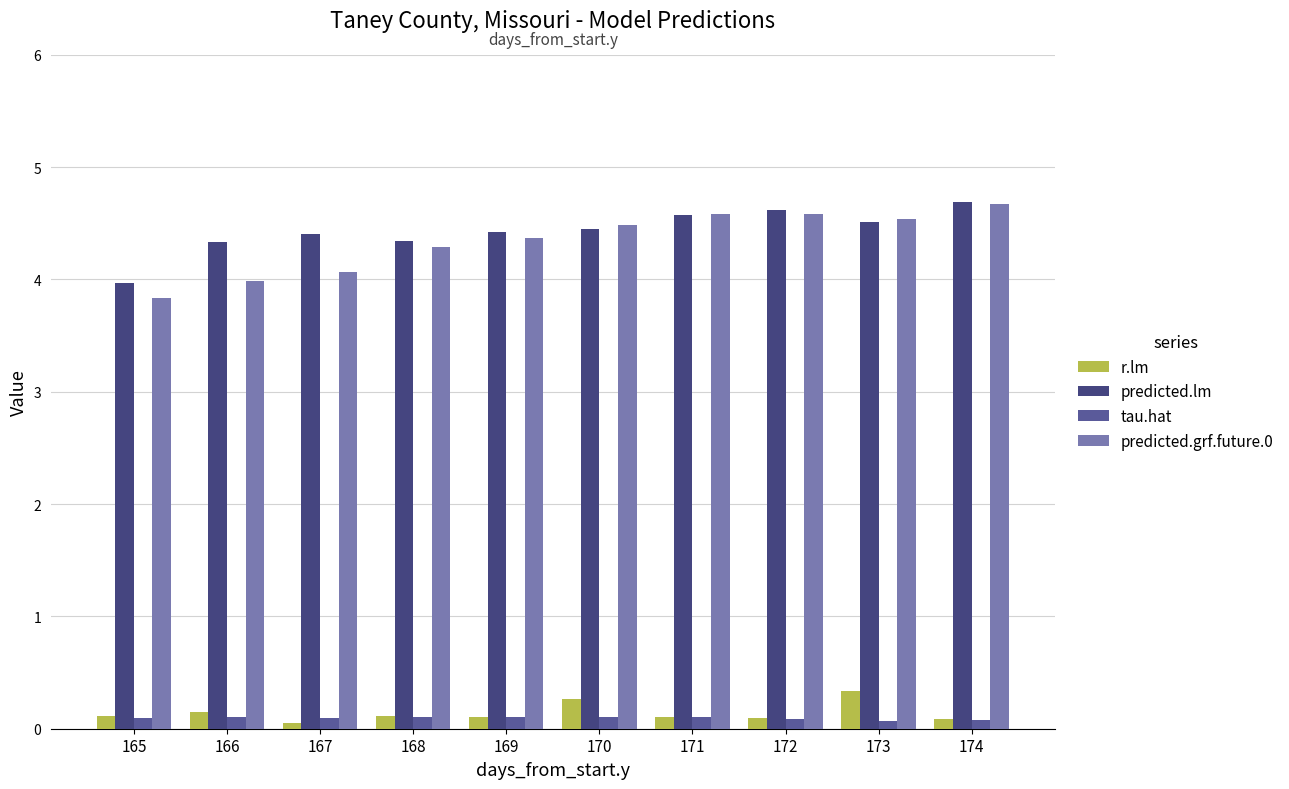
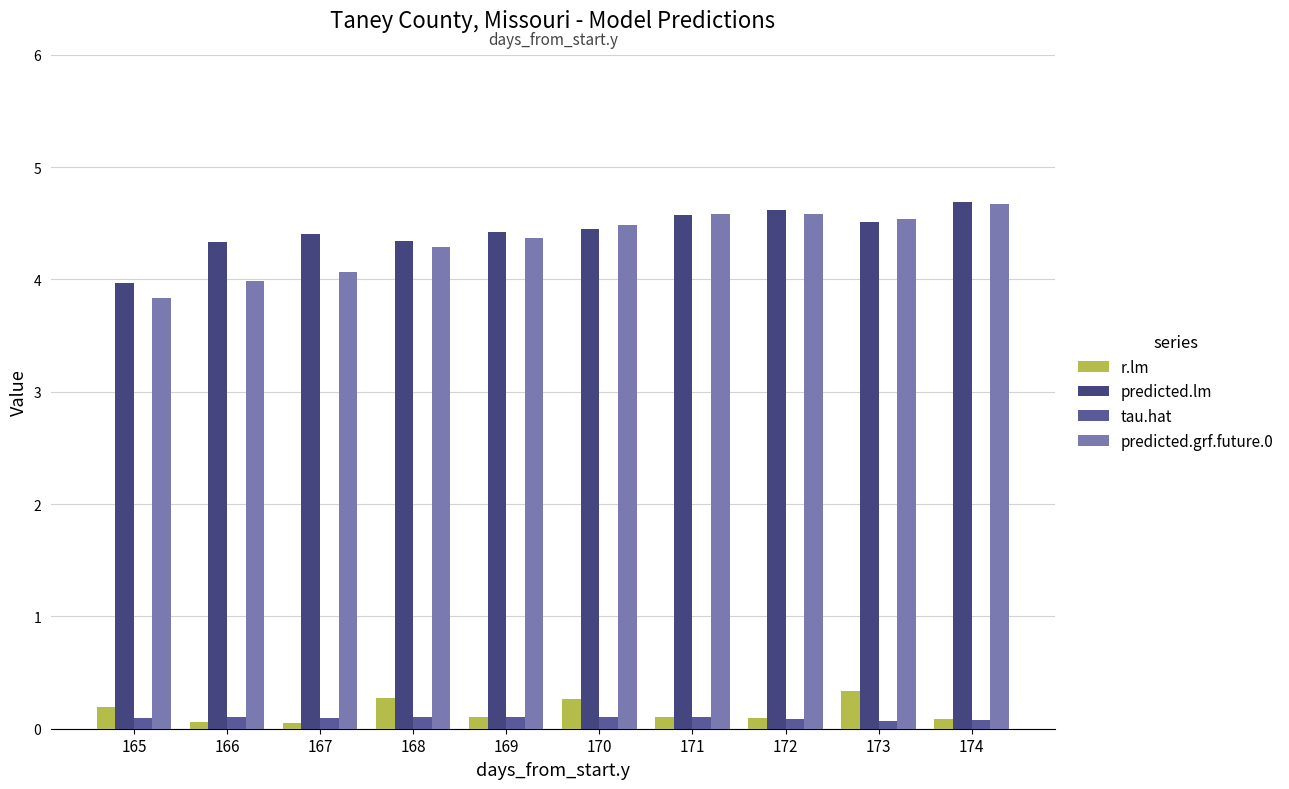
r.lm, 165: 0.11 -> 0.19
r.lm, 166: 0.14 -> 0.06
r.lm, 168: 0.11 -> 0.27
